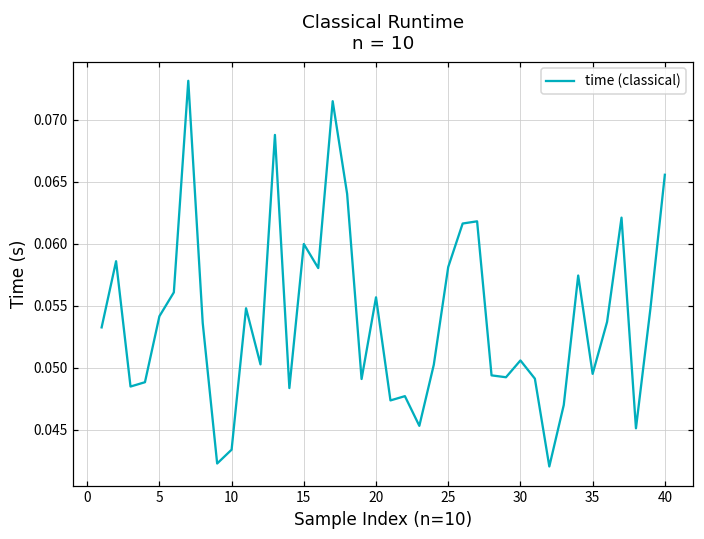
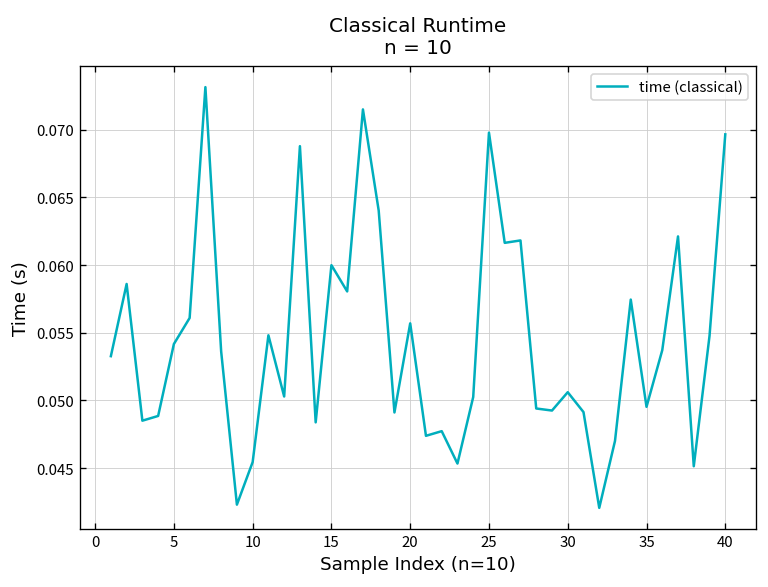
10: 0.0434 -> 0.0454
25: 0.0581 -> 0.0698
40: 0.0656 -> 0.0697
